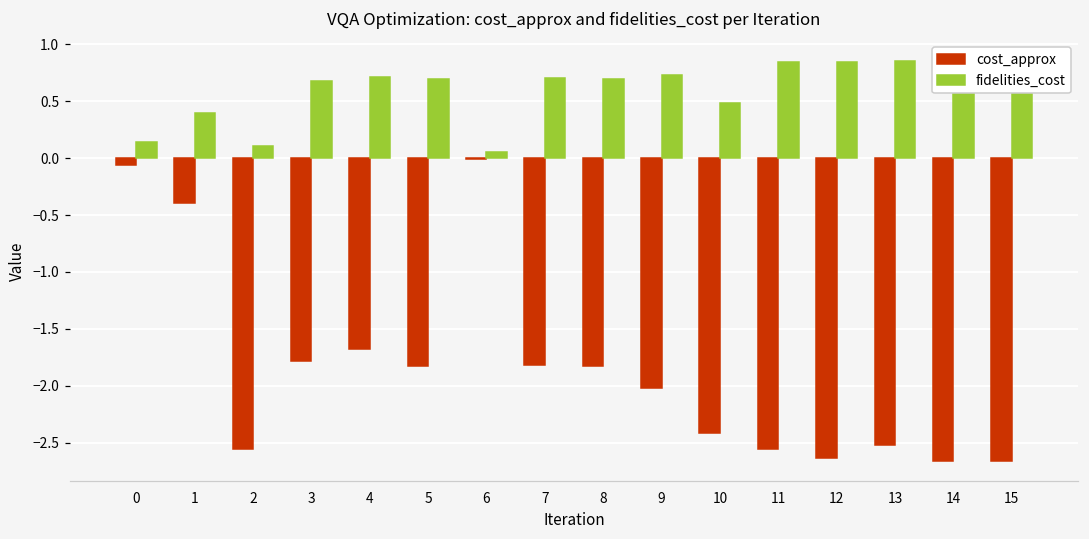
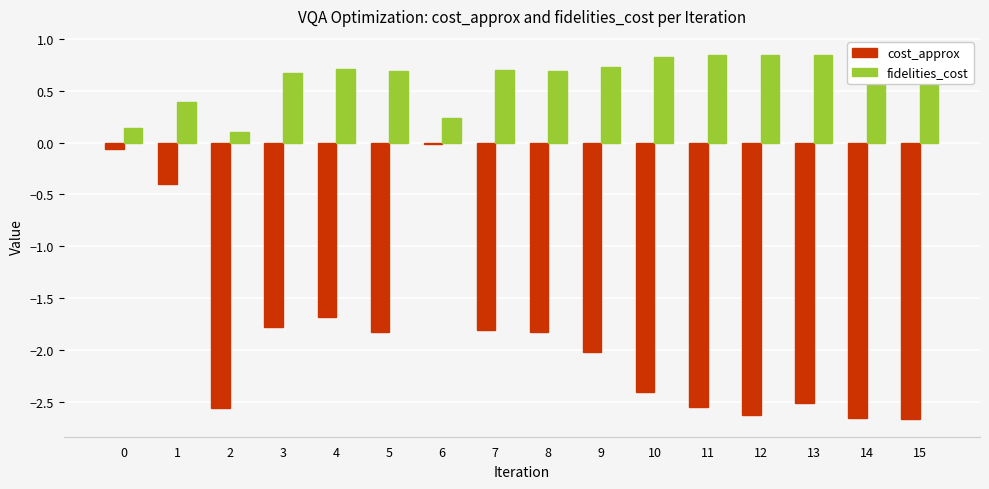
fidelities_cost, 6: 0.05 -> 0.23
fidelities_cost, 10: 0.48 -> 0.82
